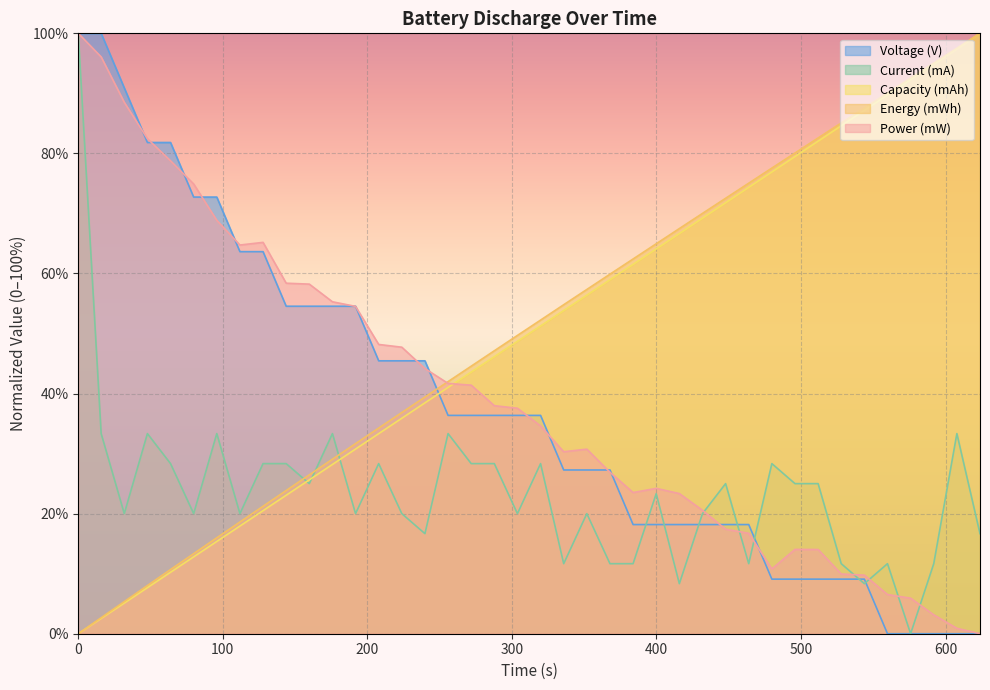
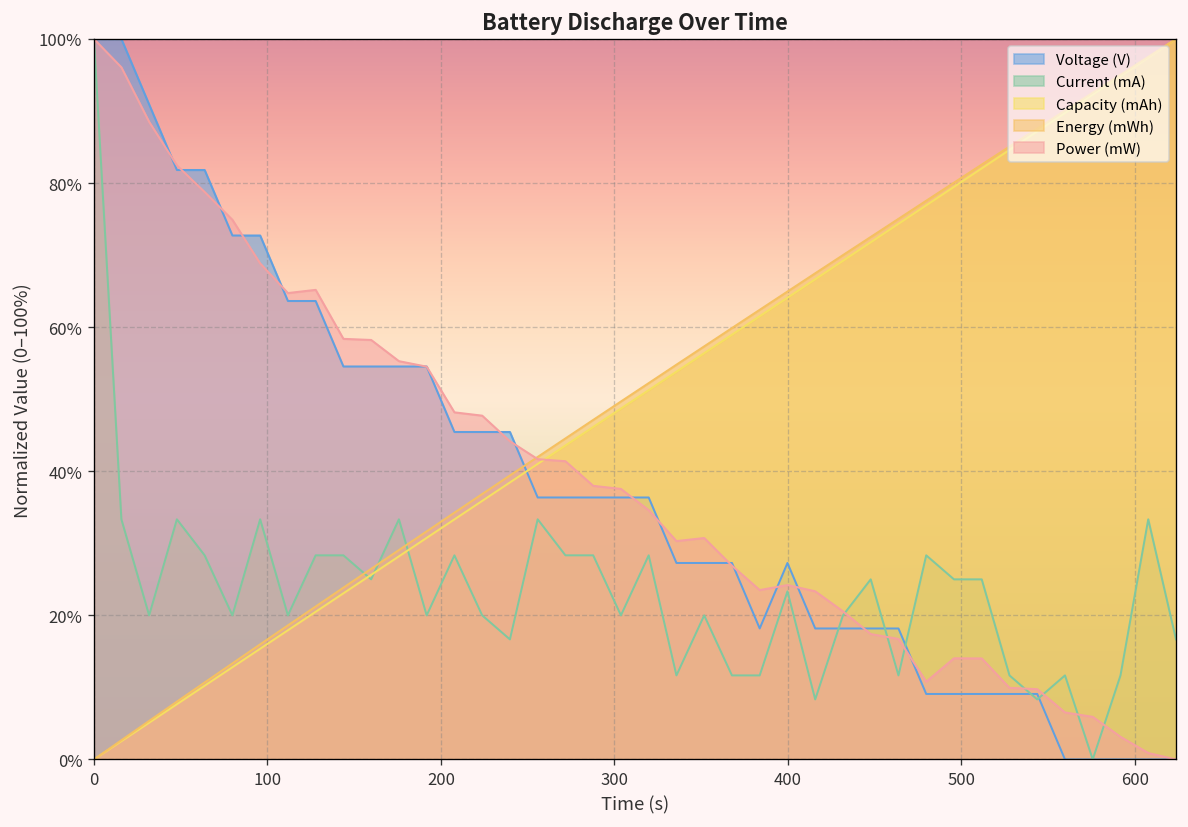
Voltage (V), 400: 18% -> 27%
